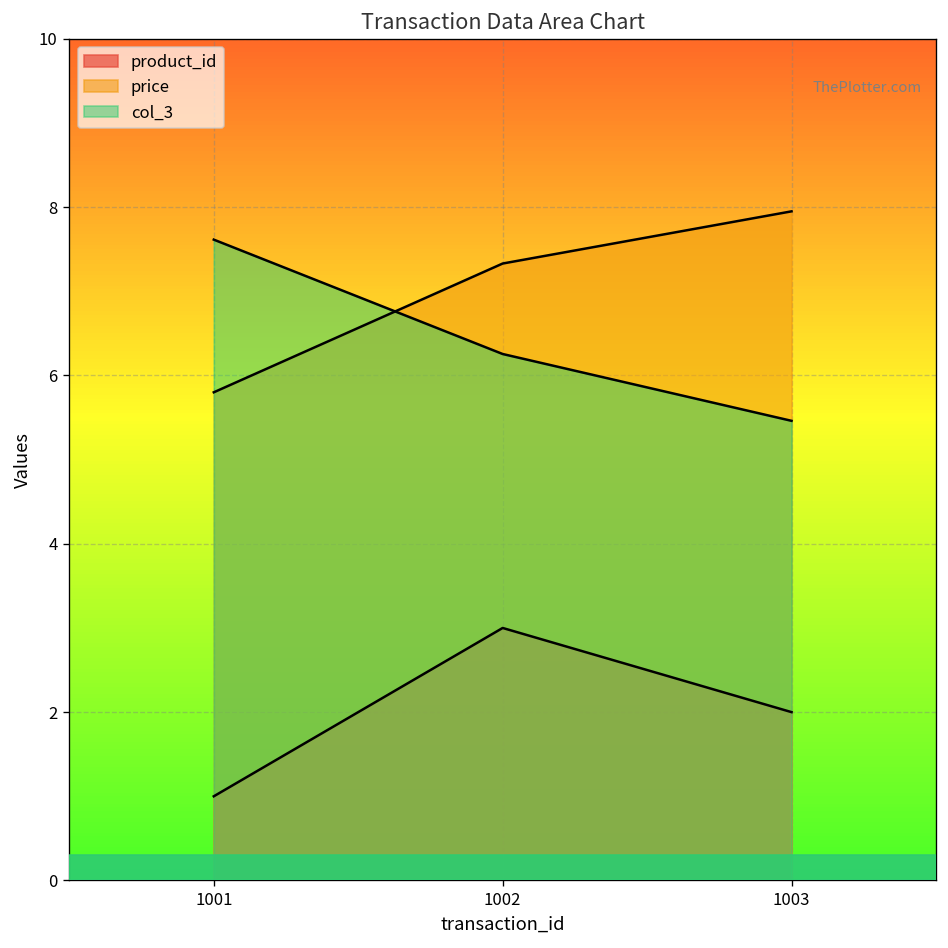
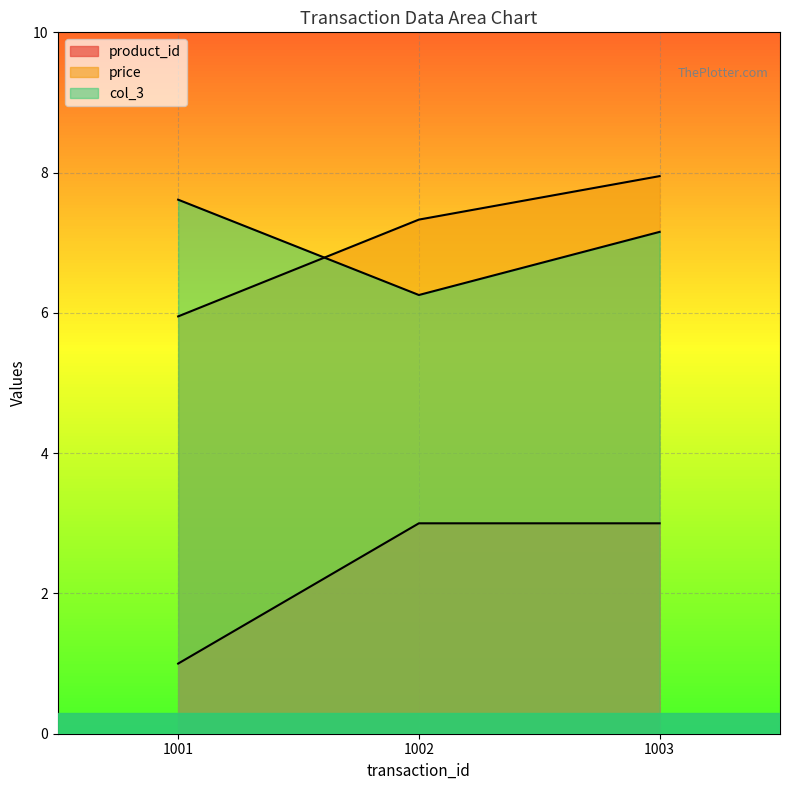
price, 1001: 5.8 -> 6.0
product_id, 1003: 2 -> 3
col_3, 1003: 5.5 -> 7.2
